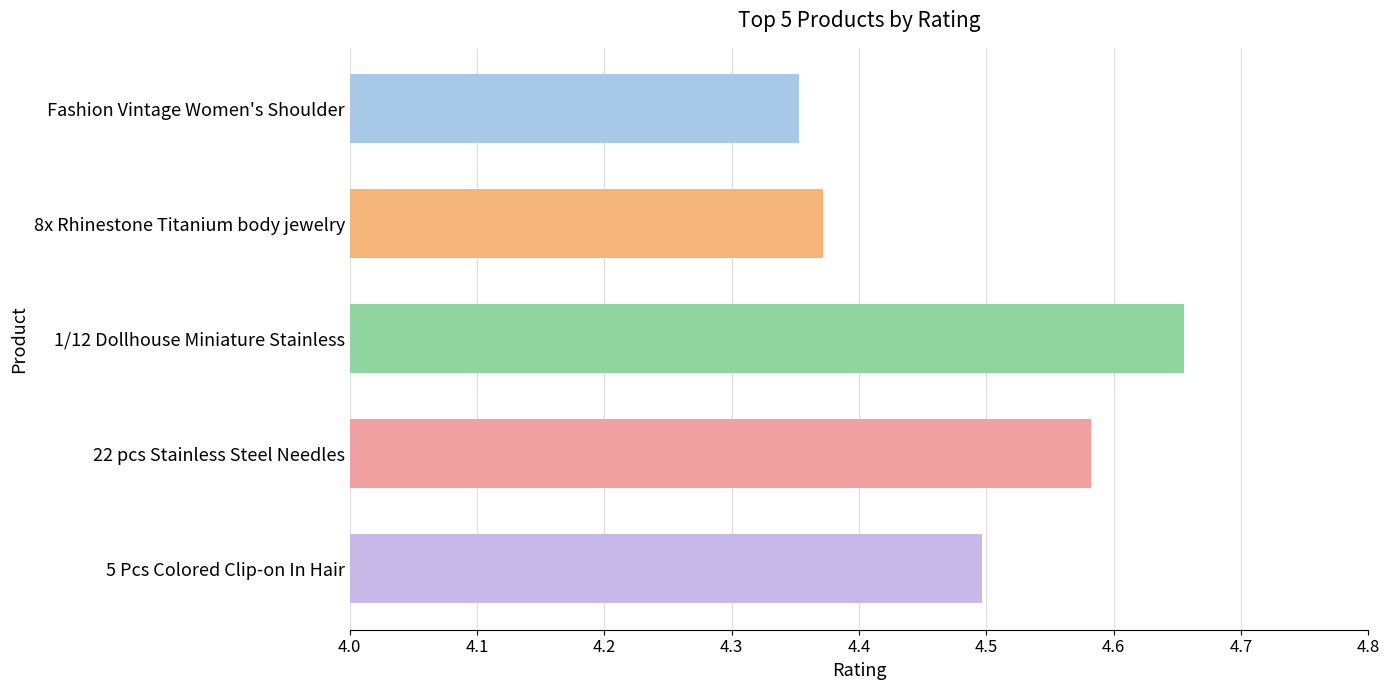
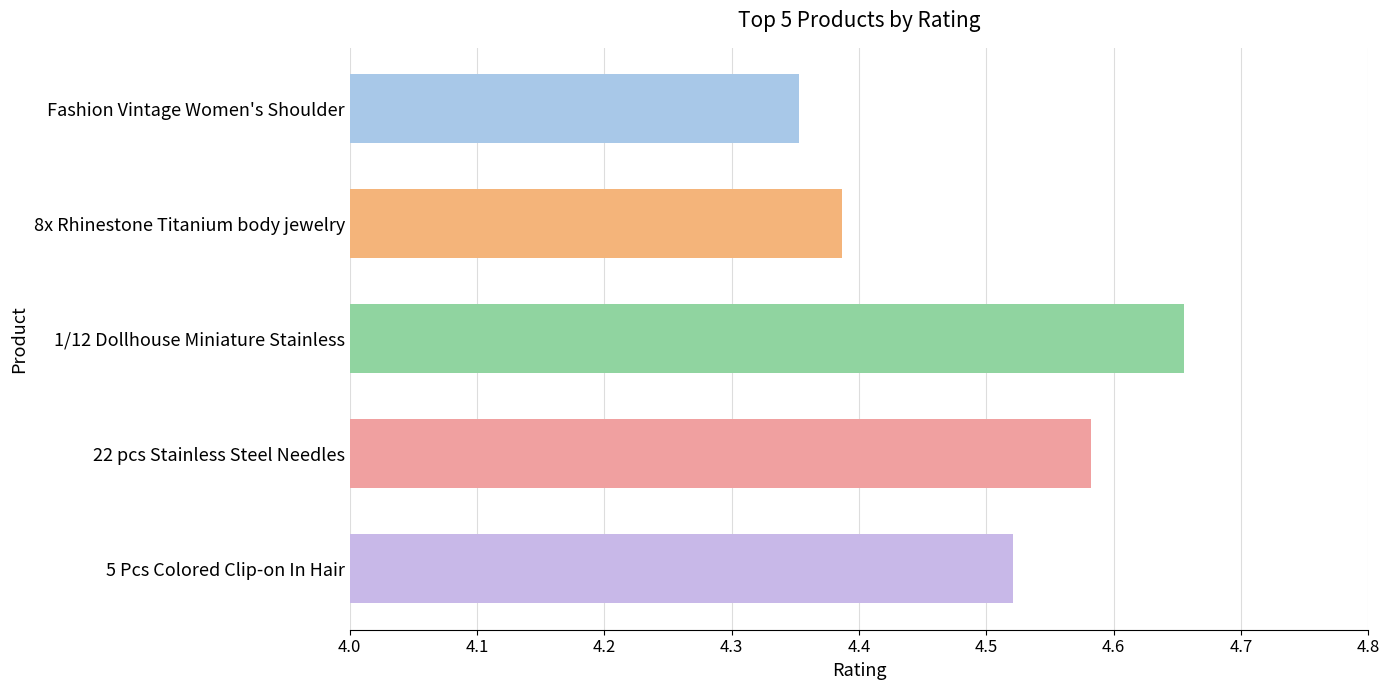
8x Rhinestone Titanium body jewelry: 4.372 -> 4.387
5 Pcs Colored Clip-on In Hair: 4.496 -> 4.521
